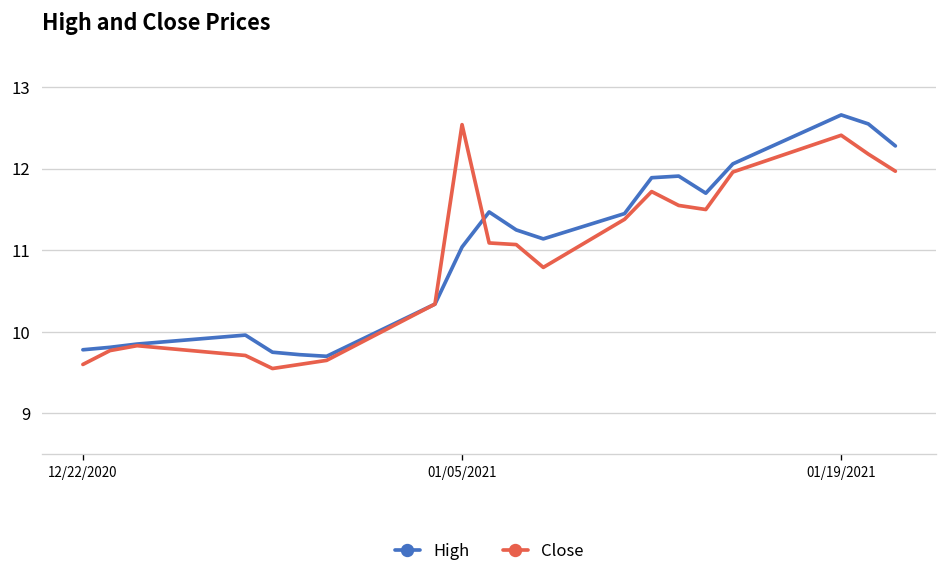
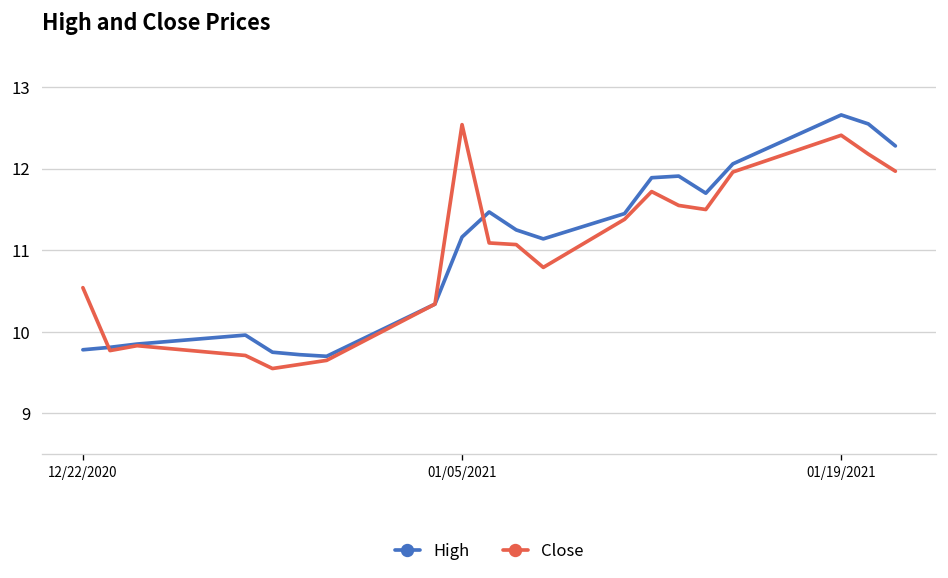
Close, 12/22/2020: 9.6 -> 10.5
High, 01/05/2021: 11.0 -> 11.2
